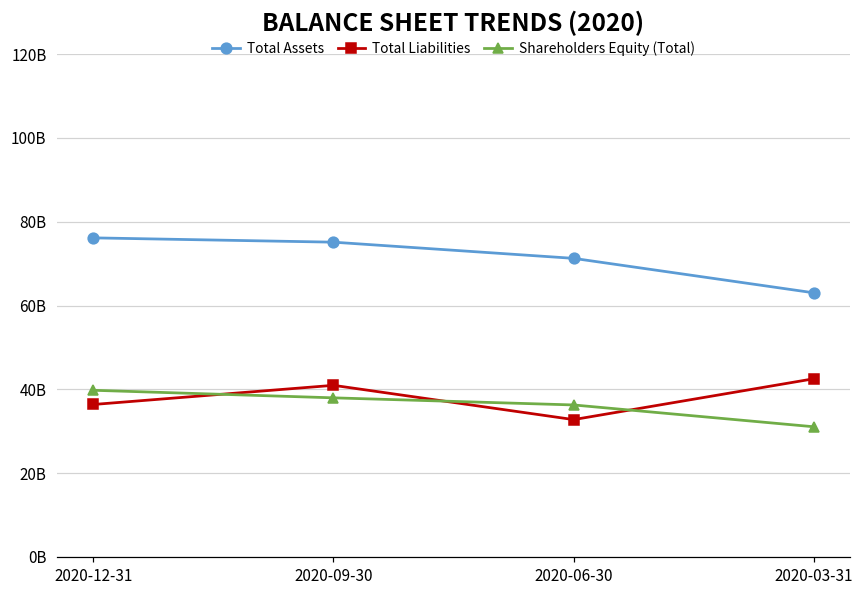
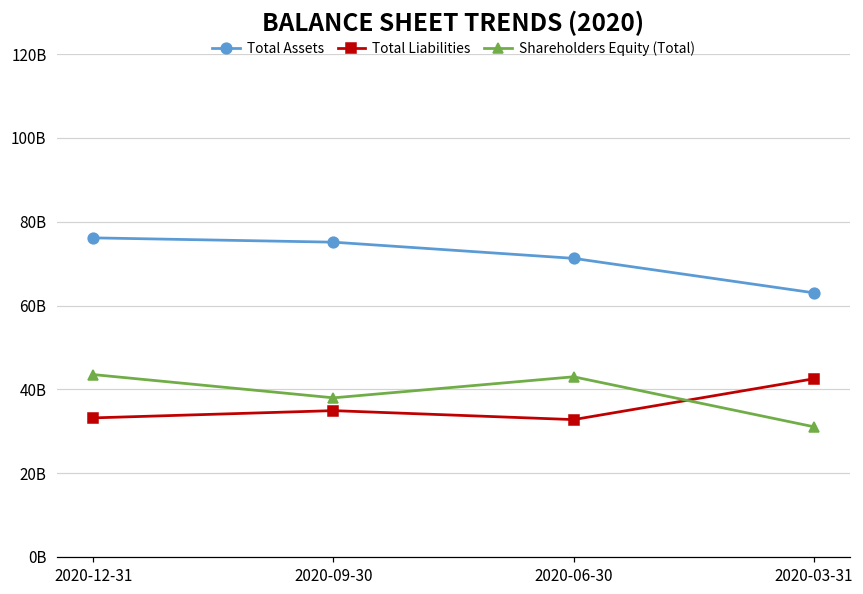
Total Liabilities, 2020-12-31: 36000000000 -> 33000000000
Shareholders Equity (Total), 2020-12-31: 40000000000 -> 44000000000
Total Liabilities, 2020-09-30: 41000000000 -> 35000000000
Shareholders Equity (Total), 2020-06-30: 36000000000 -> 43000000000
